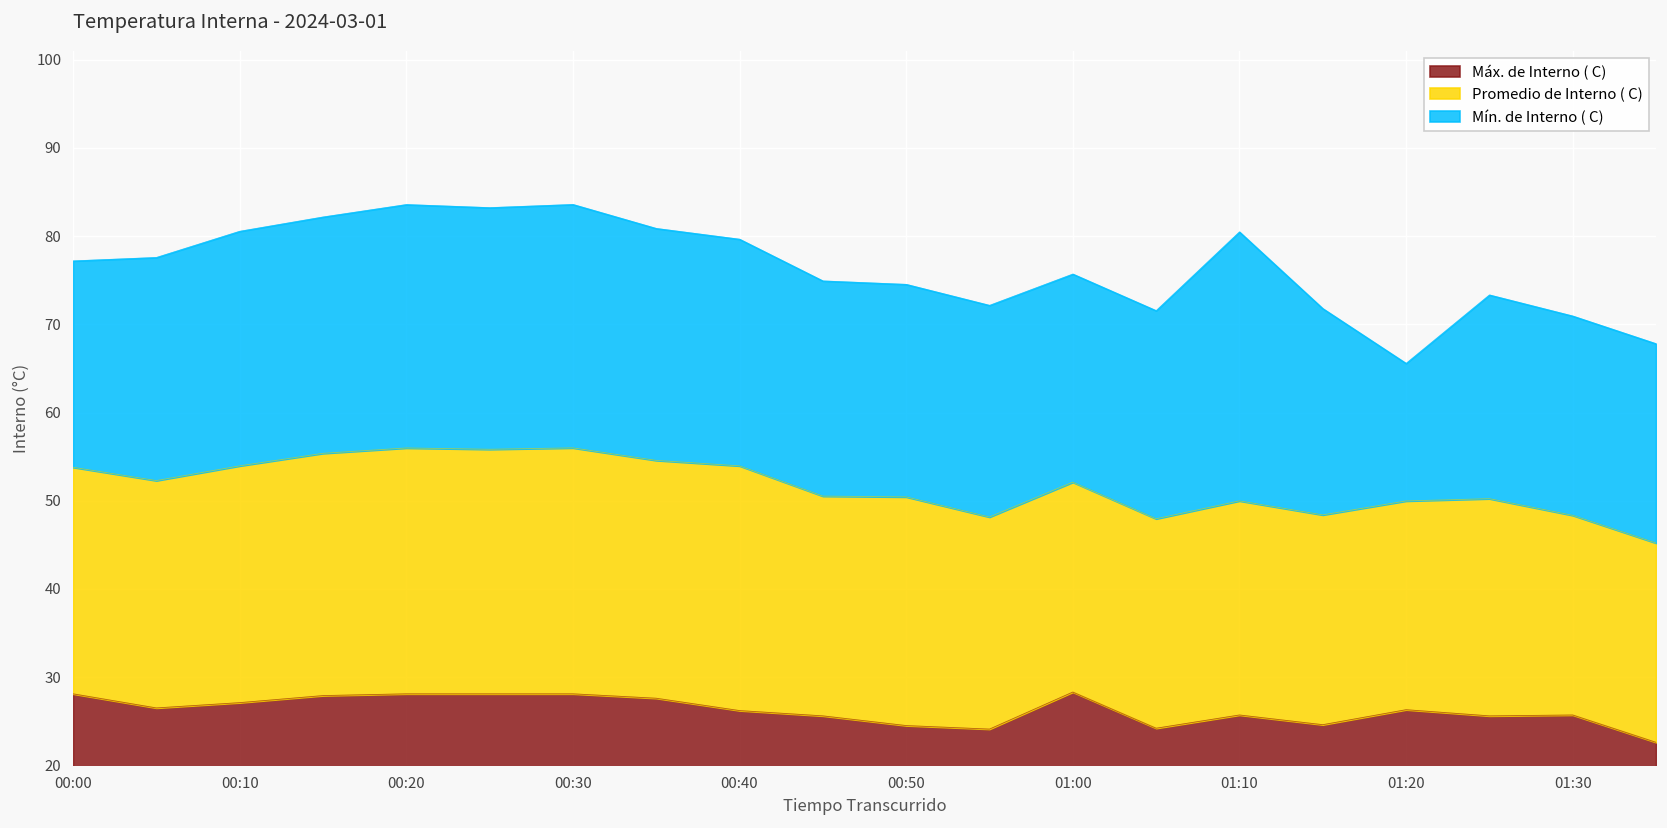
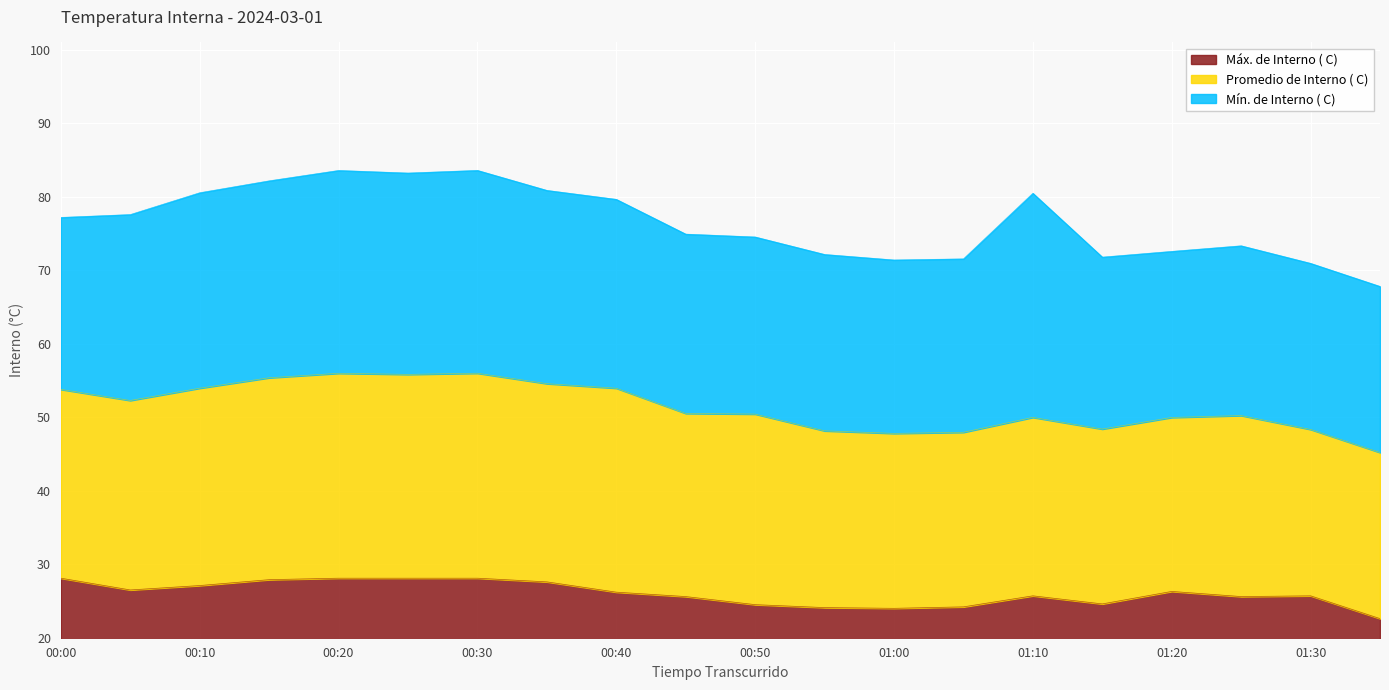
Máx. de Interno ( C), 01:00: 28 -> 24
Mín. de Interno ( C), 01:20: 16 -> 23
